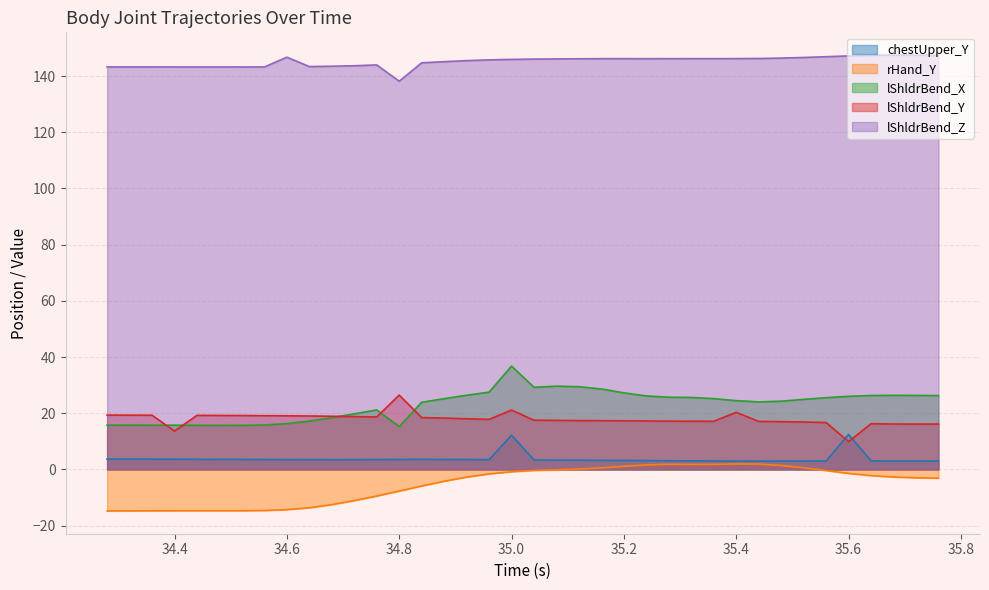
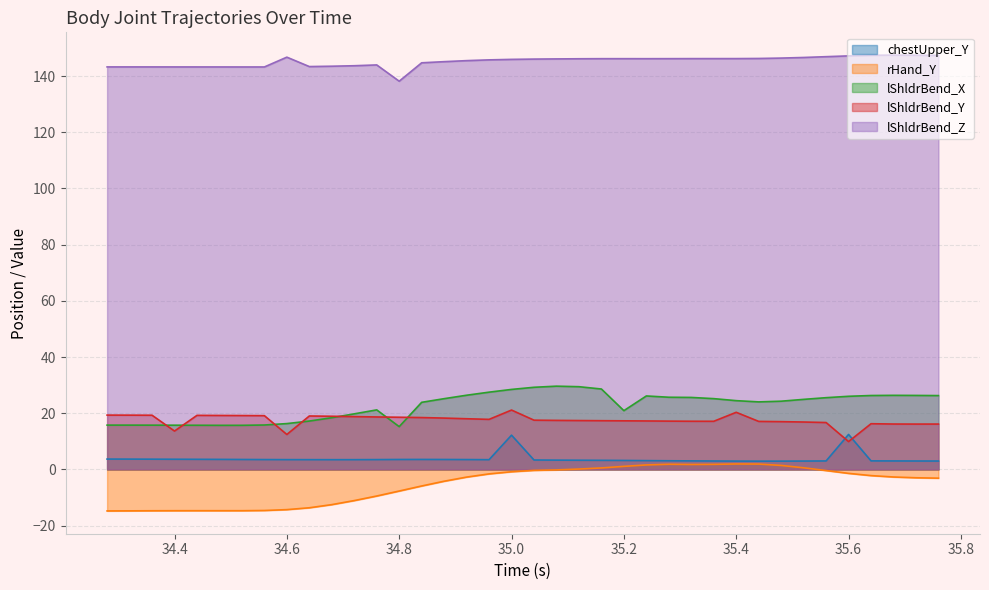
lShldrBend_Y, 34.6: 19 -> 12
lShldrBend_Y, 34.8: 26 -> 19
lShldrBend_X, 35.0: 37 -> 28
lShldrBend_X, 35.2: 27 -> 21
